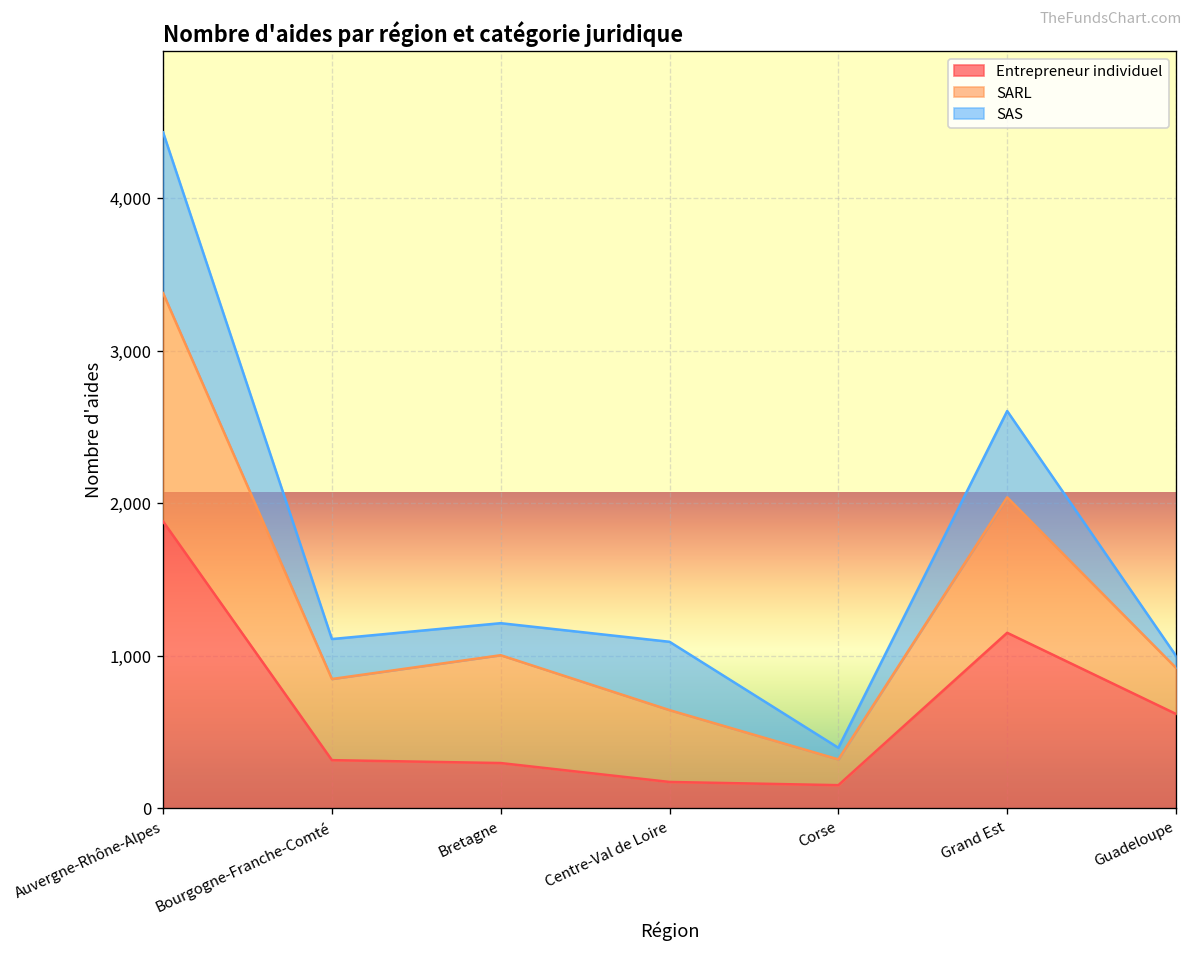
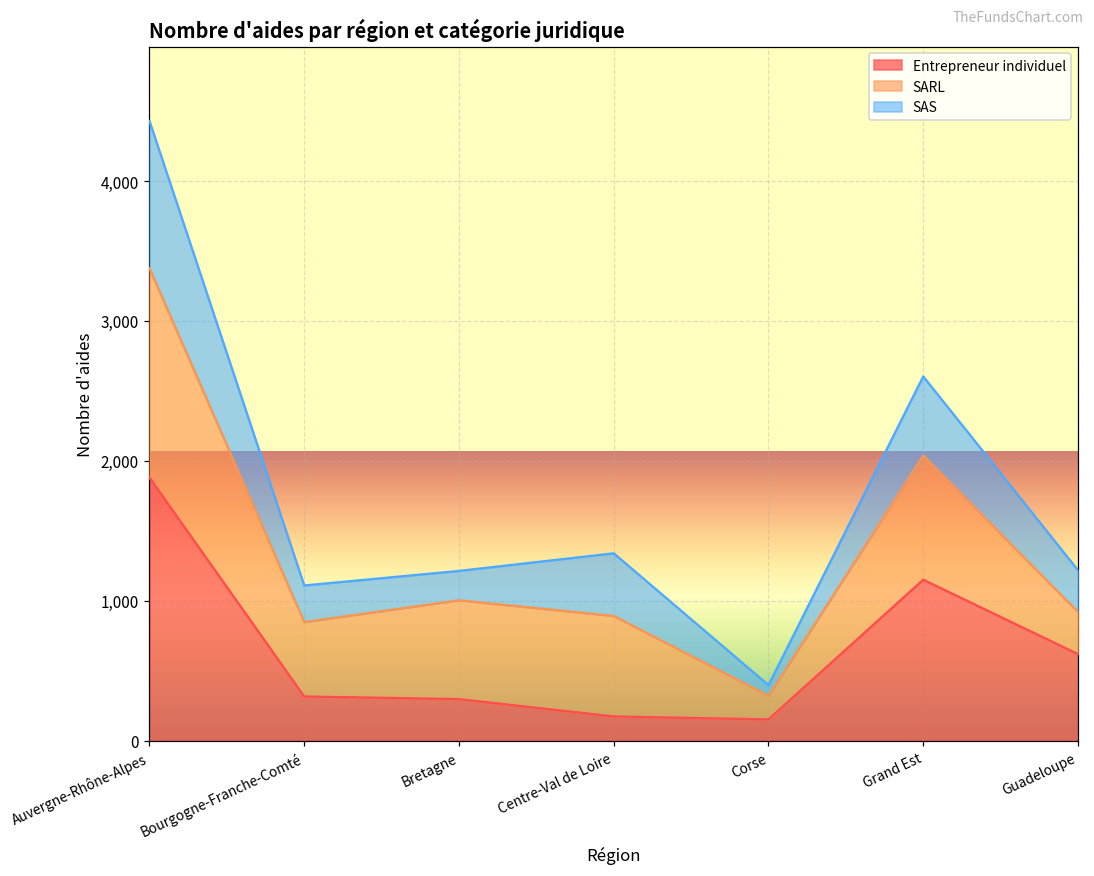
SARL, Centre-Val de Loire: 470 -> 720
SAS, Guadeloupe: 80 -> 300
